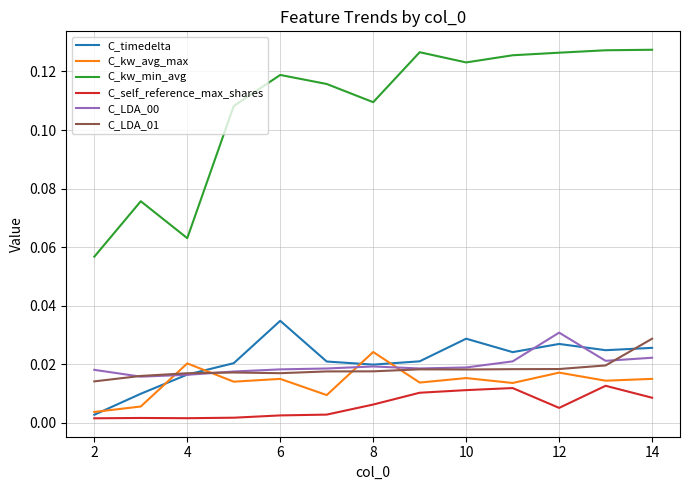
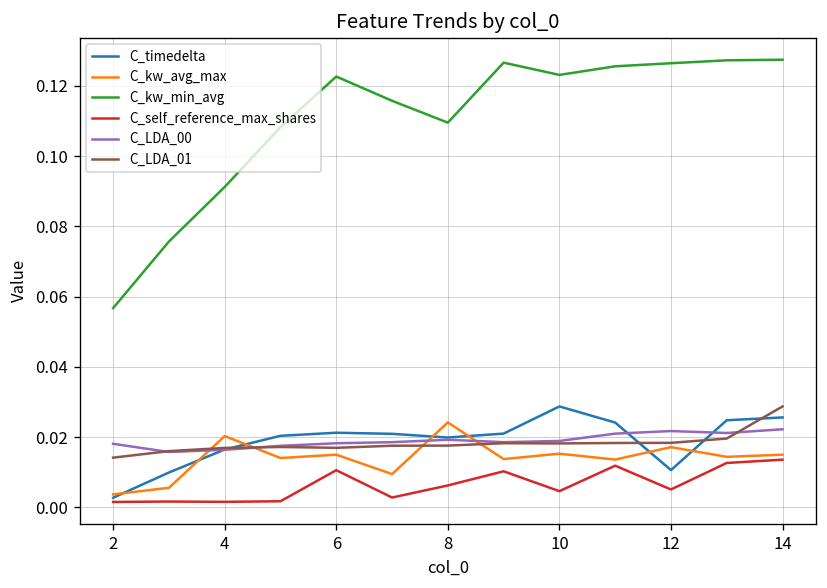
C_kw_min_avg, 4: 0.063 -> 0.091
C_timedelta, 6: 0.035 -> 0.021
C_kw_min_avg, 6: 0.119 -> 0.123
C_self_reference_max_shares, 6: 0.002 -> 0.011
C_self_reference_max_shares, 10: 0.011 -> 0.005
C_timedelta, 12: 0.027 -> 0.011
C_LDA_00, 12: 0.031 -> 0.022
C_self_reference_max_shares, 14: 0.009 -> 0.014
